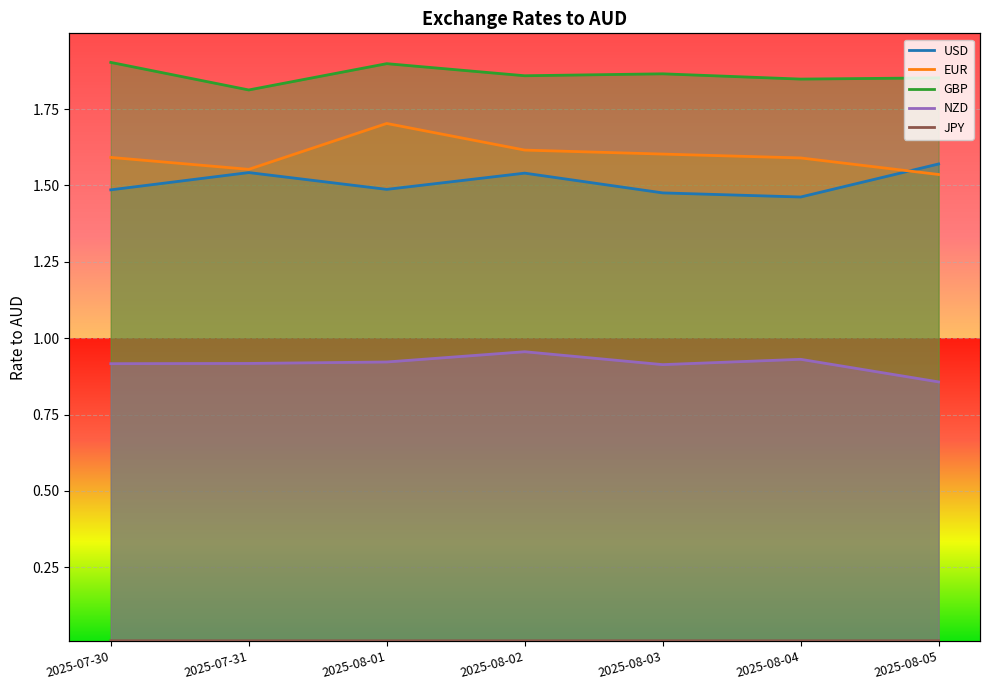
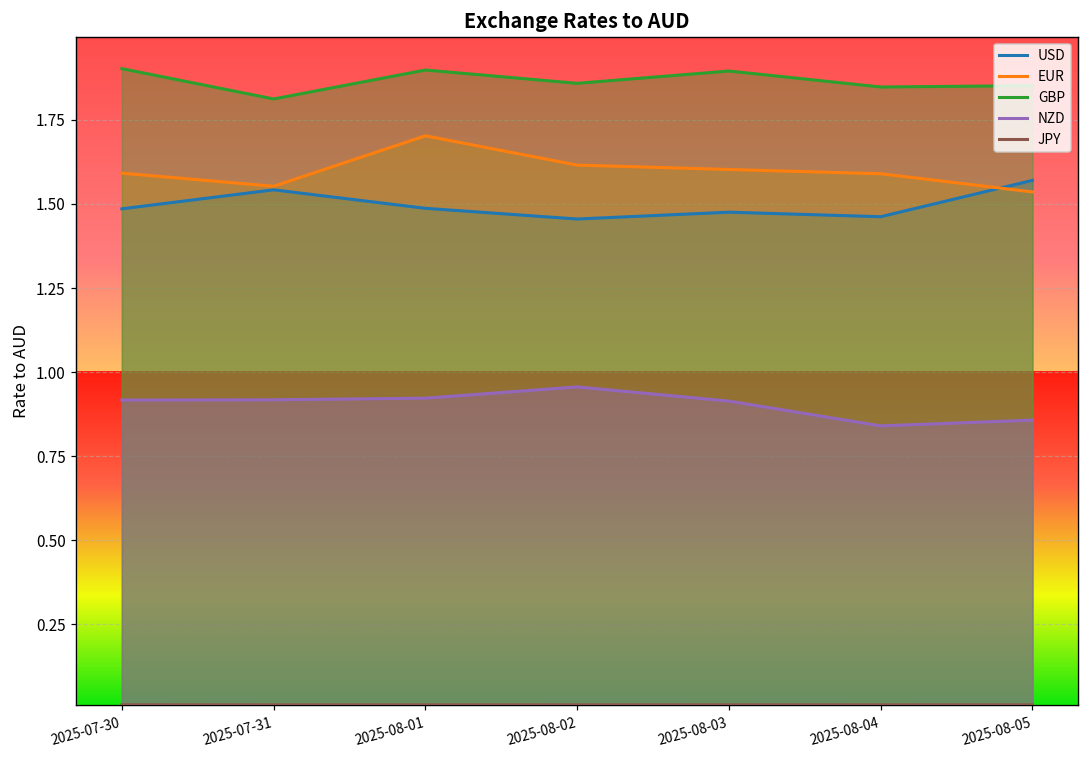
USD, 2025-08-02: 1.54 -> 1.46
GBP, 2025-08-03: 1.87 -> 1.90
NZD, 2025-08-04: 0.93 -> 0.84
